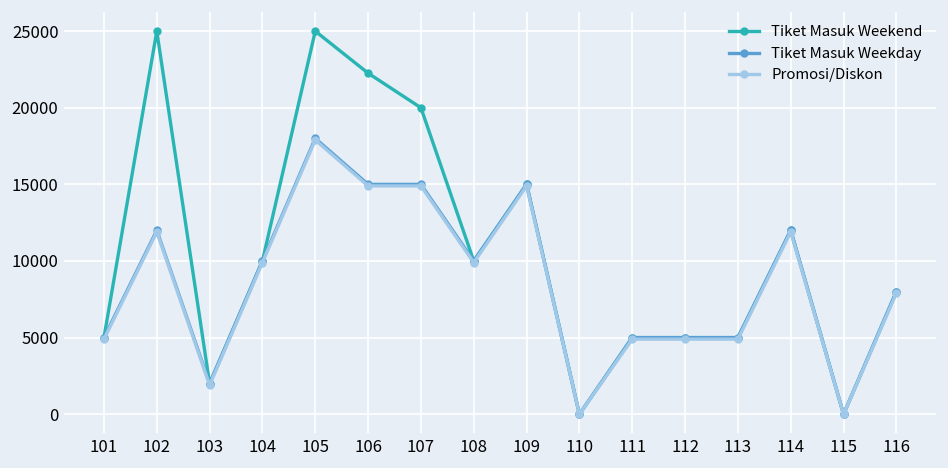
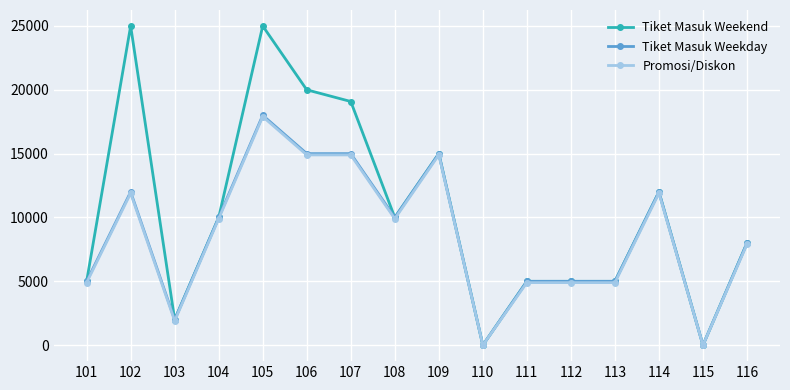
Tiket Masuk Weekend, 106: 22300 -> 20000
Tiket Masuk Weekend, 107: 20000 -> 19100
